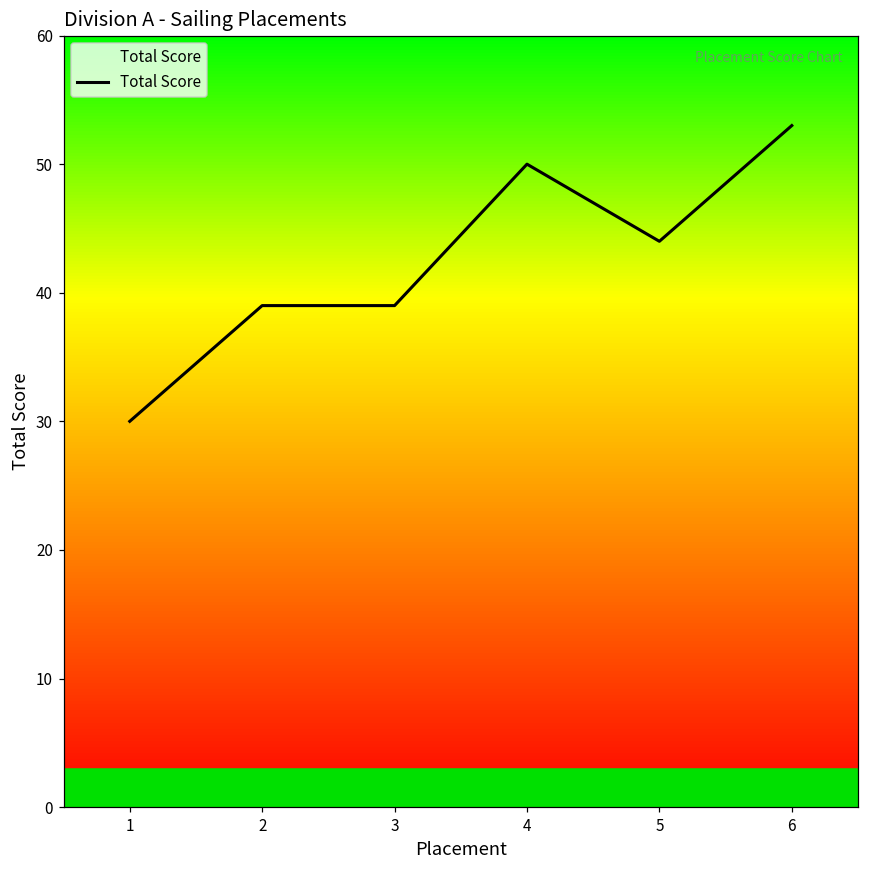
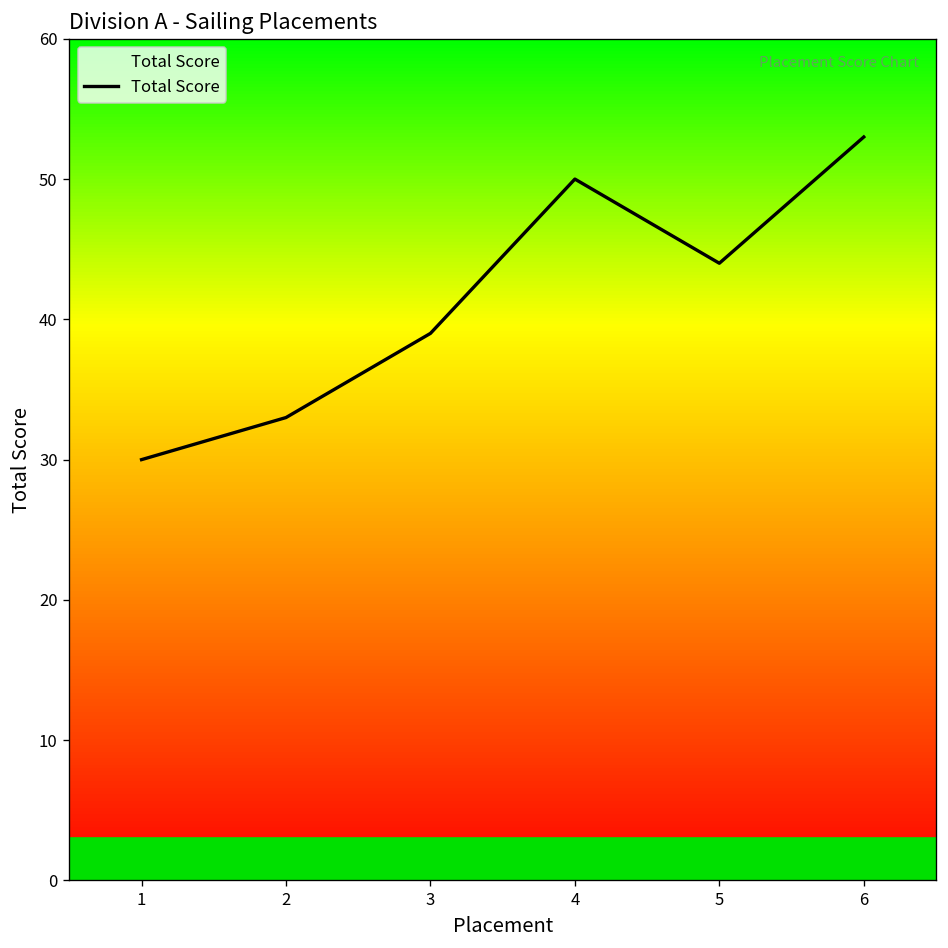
2: 39 -> 33
